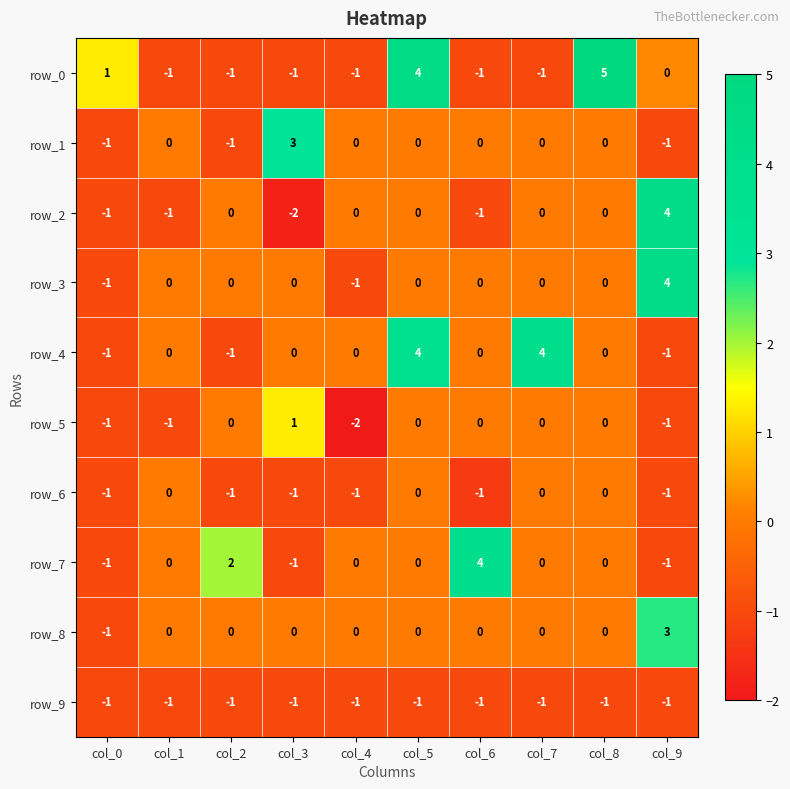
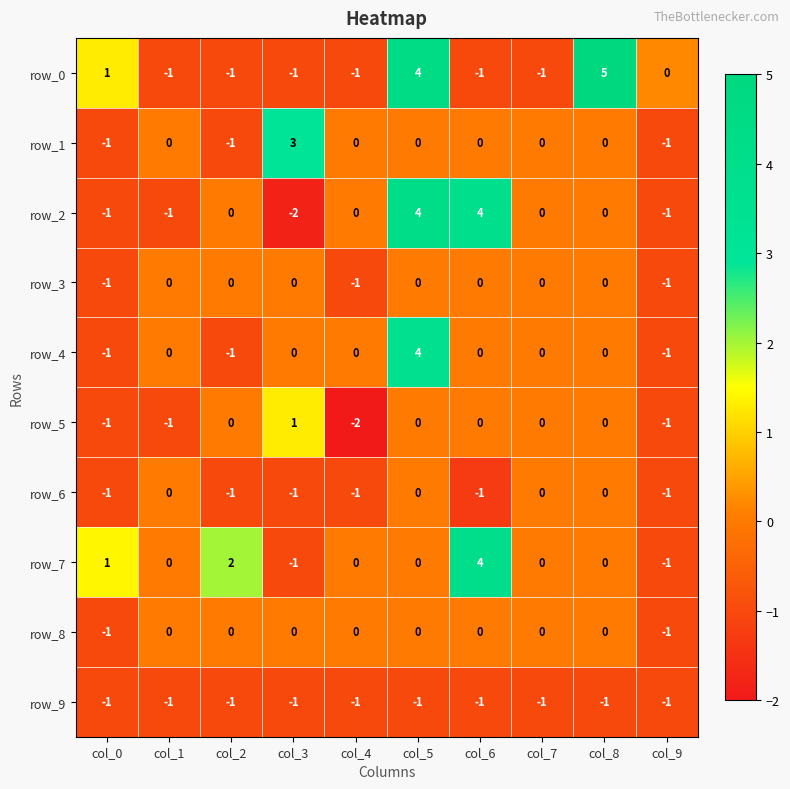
row_2, col_5: 0 -> 4
row_2, col_6: -1 -> 4
row_2, col_9: 4 -> -1
row_3, col_9: 4 -> -1
row_4, col_7: 4 -> 0
row_7, col_0: -1 -> 1
row_8, col_9: 3 -> -1
